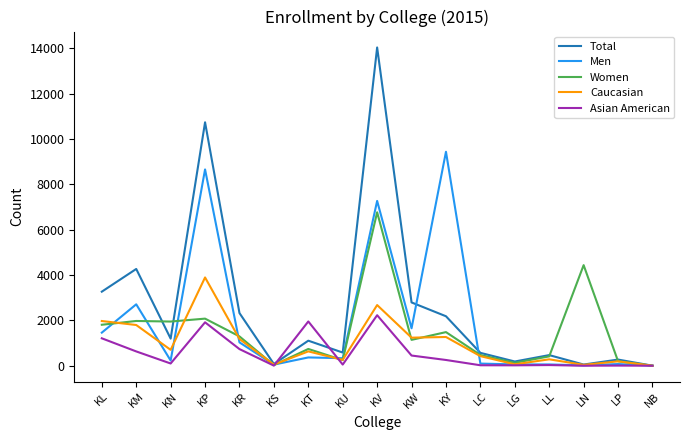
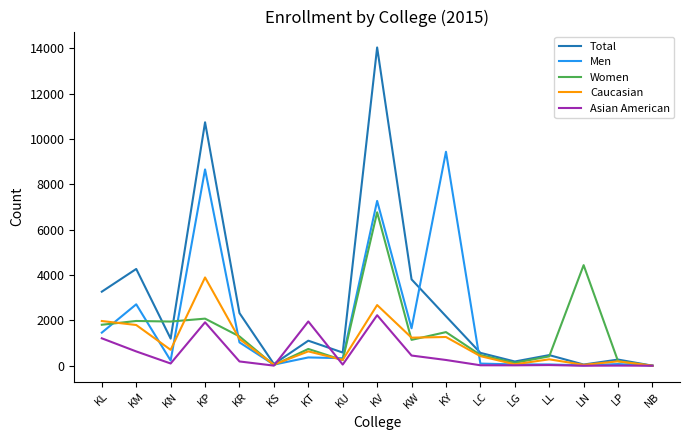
Asian American, KR: 700 -> 200
Total, KW: 2800 -> 3800
